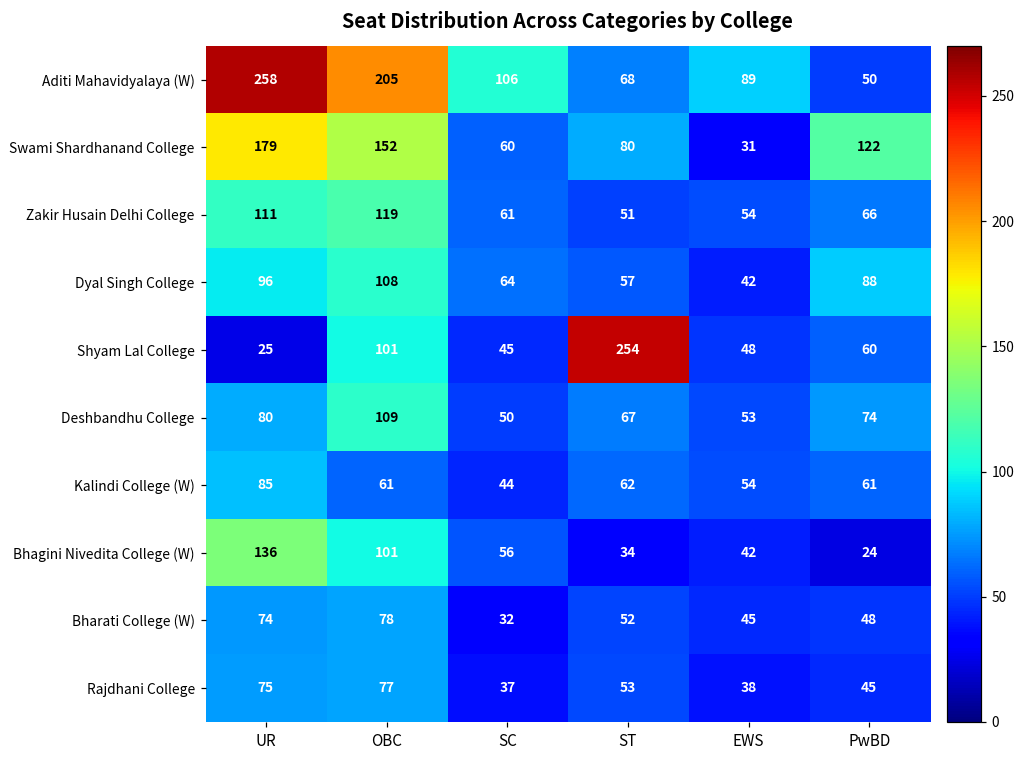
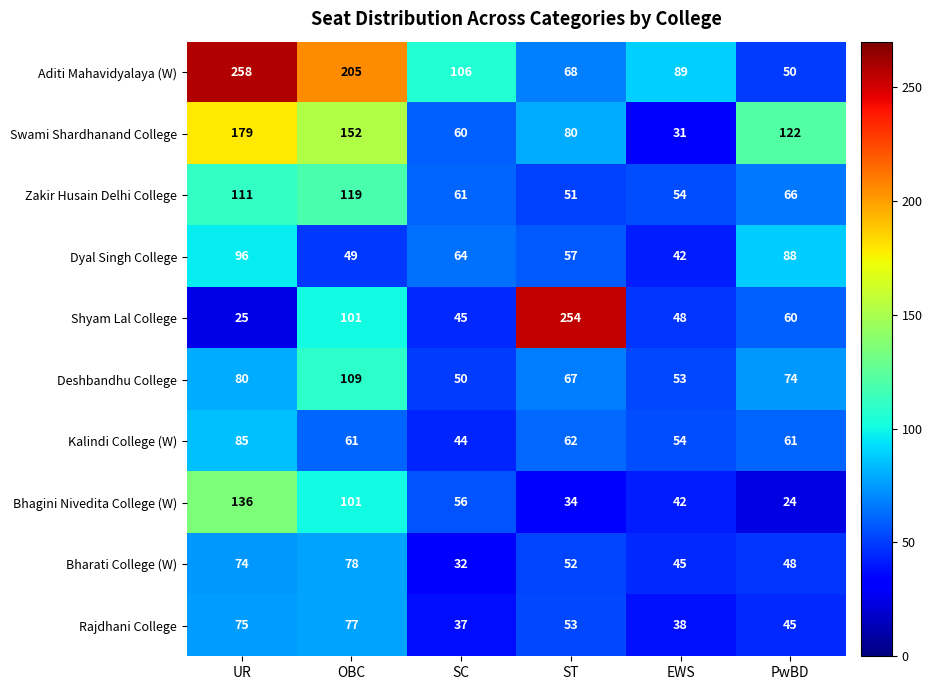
Dyal Singh College, OBC: 108 -> 49
